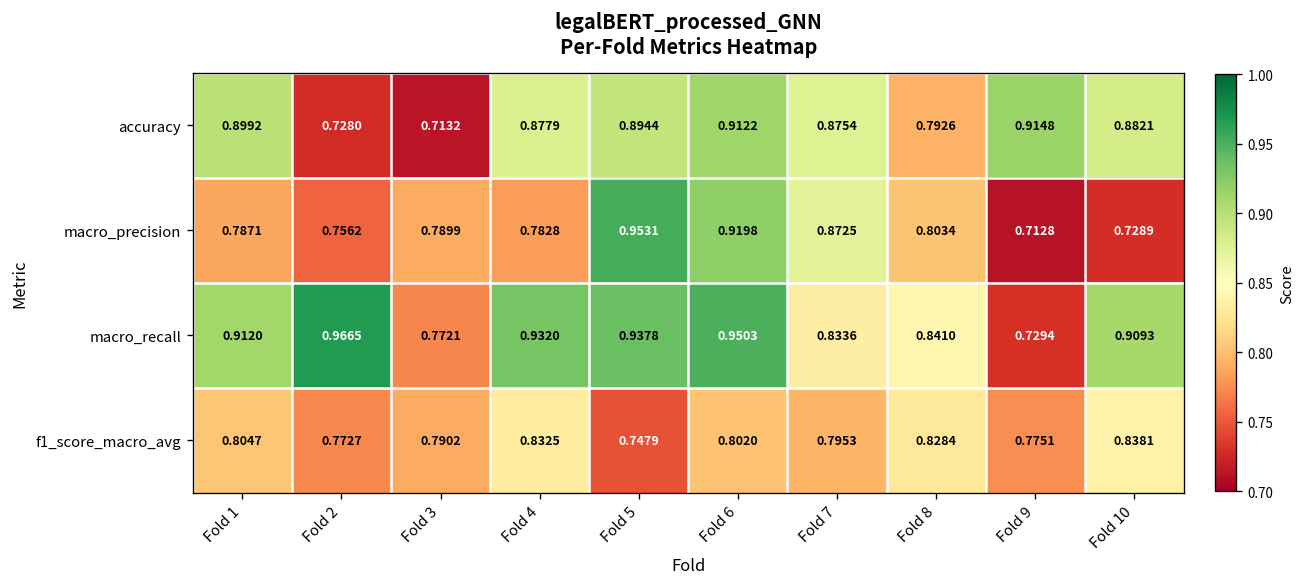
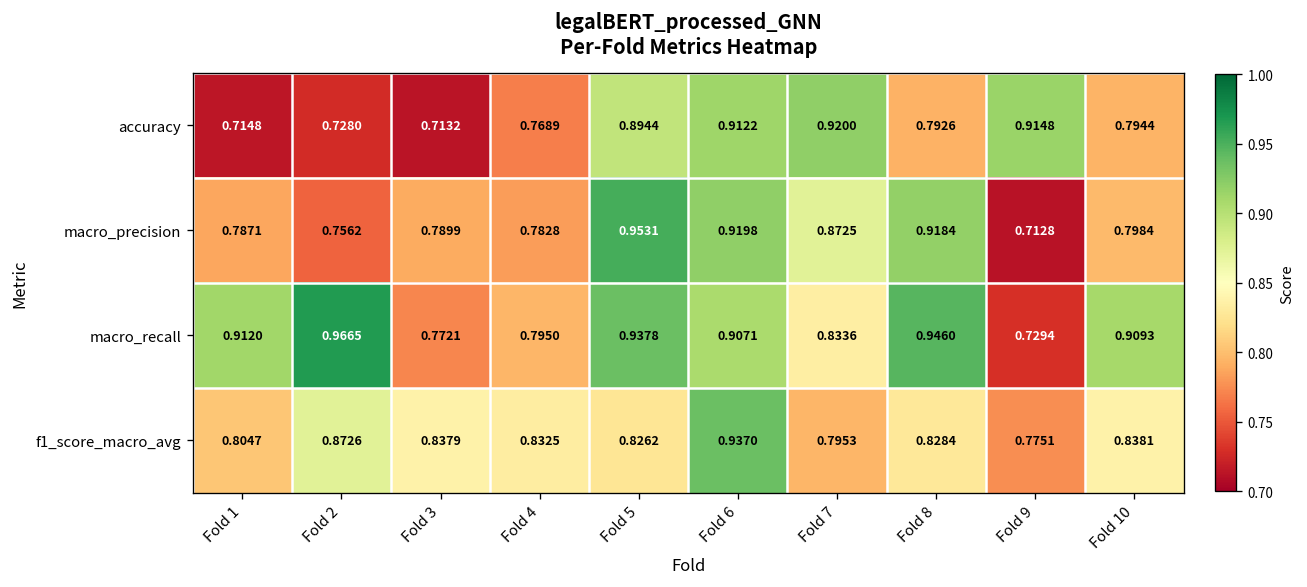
accuracy, Fold 1: 0.8992 -> 0.7148
accuracy, Fold 4: 0.8779 -> 0.7689
accuracy, Fold 7: 0.8754 -> 0.9200
accuracy, Fold 10: 0.8821 -> 0.7944
macro_precision, Fold 8: 0.8034 -> 0.9184
macro_precision, Fold 10: 0.7289 -> 0.7984
macro_recall, Fold 4: 0.9320 -> 0.7950
macro_recall, Fold 6: 0.9503 -> 0.9071
macro_recall, Fold 8: 0.8410 -> 0.9460
f1_score_macro_avg, Fold 2: 0.7727 -> 0.8726
f1_score_macro_avg, Fold 3: 0.7902 -> 0.8379
f1_score_macro_avg, Fold 5: 0.7479 -> 0.8262
f1_score_macro_avg, Fold 6: 0.8020 -> 0.9370
